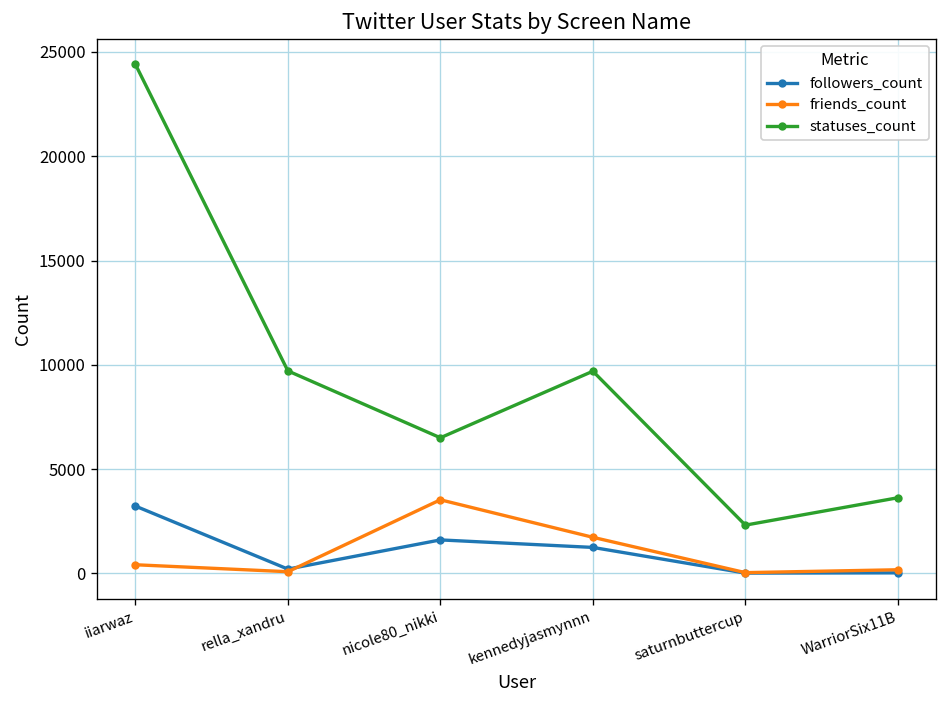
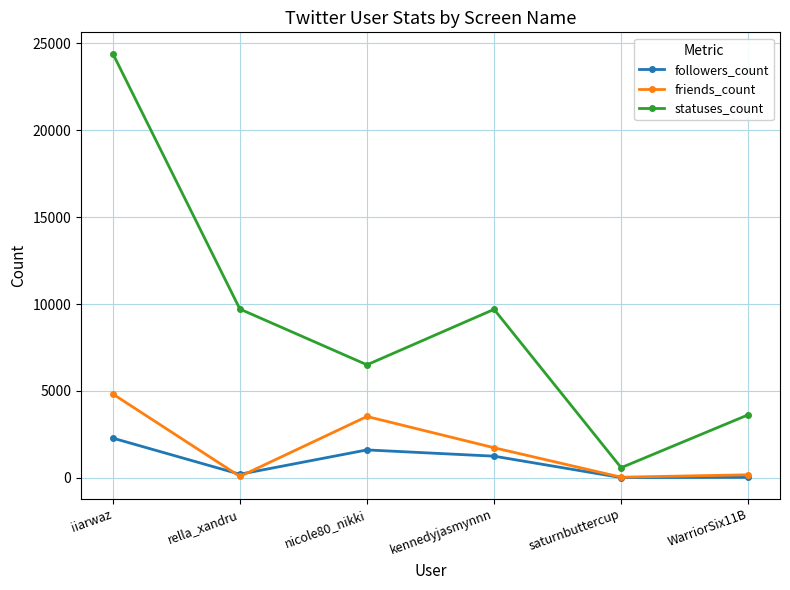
followers_count, iiarwaz: 3200 -> 2300
friends_count, iiarwaz: 400 -> 4800
statuses_count, saturnbuttercup: 2300 -> 600
